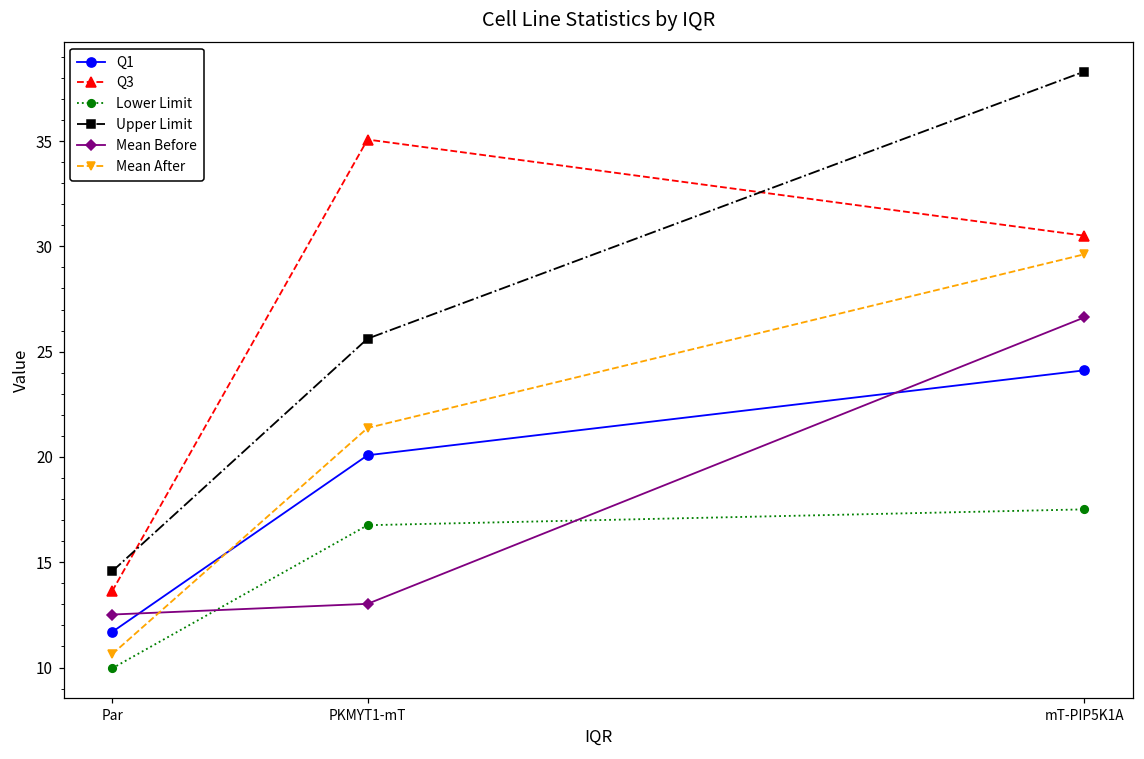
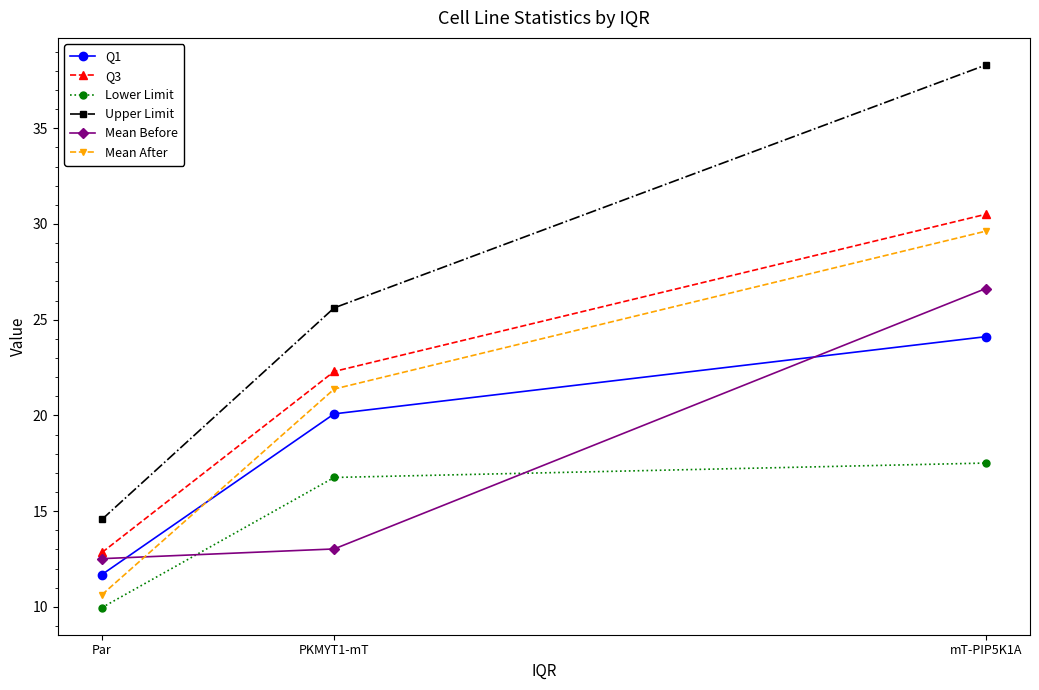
Q3, Par: 13.6 -> 12.8
Q3, PKMYT1-mT: 35.1 -> 22.3
